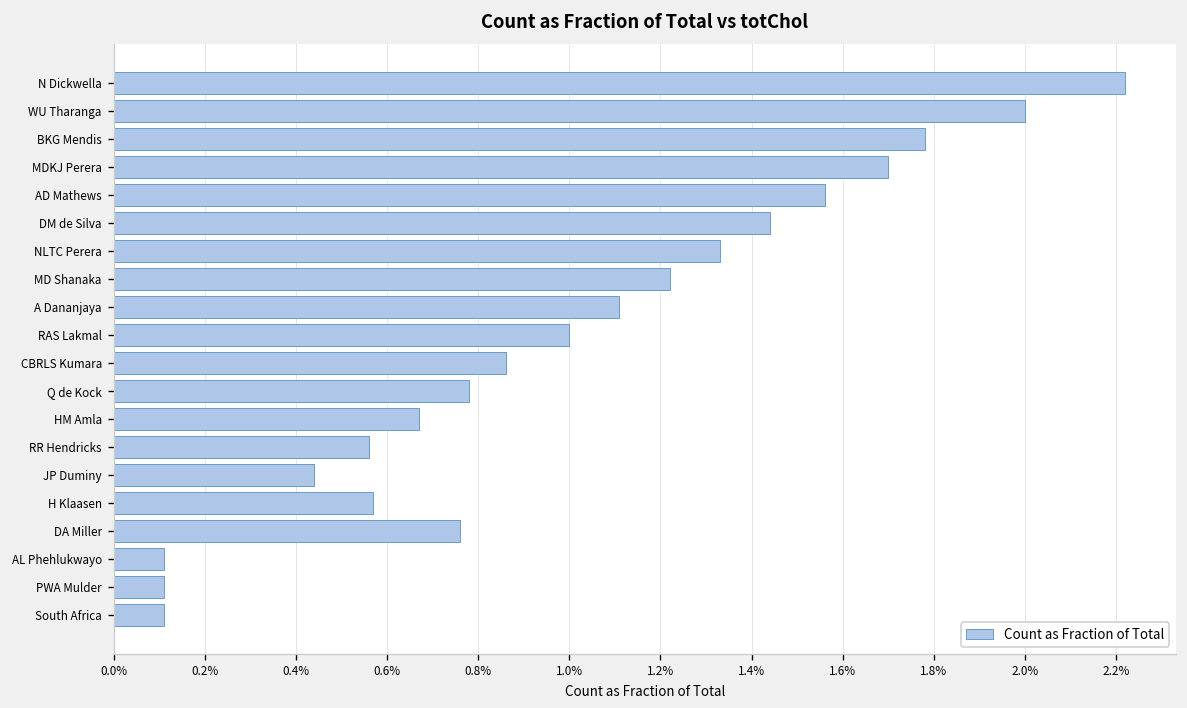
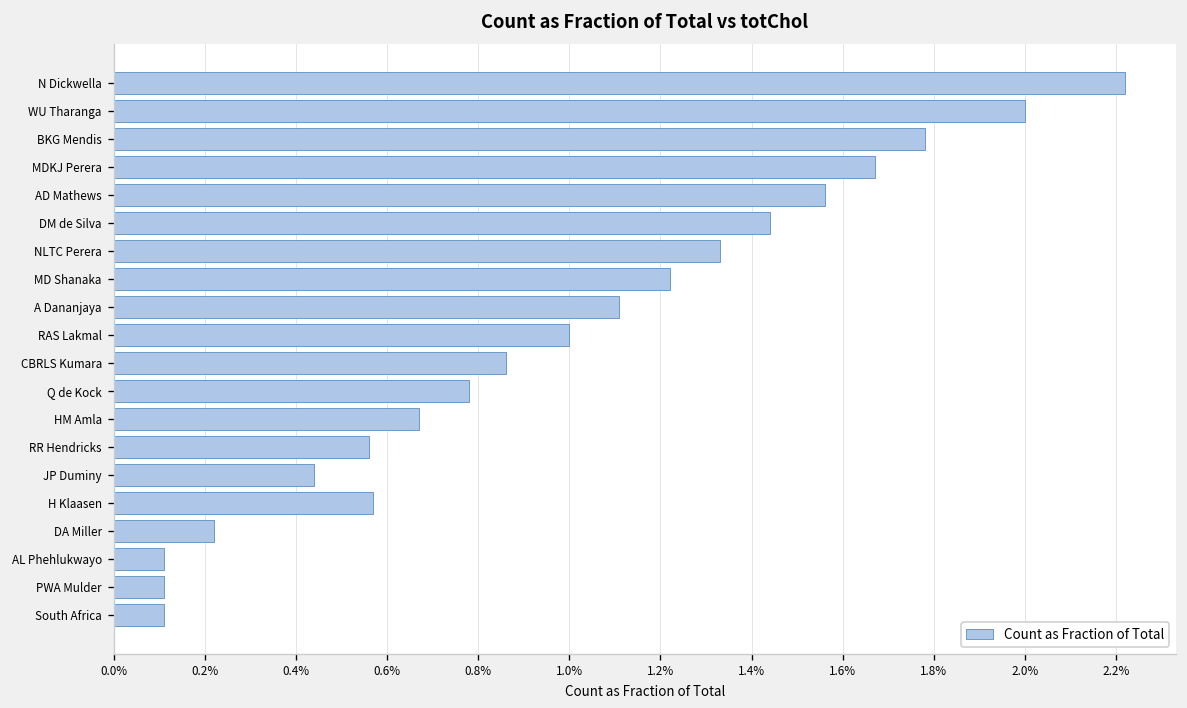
MDKJ Perera: 1.70% -> 1.67%
DA Miller: 0.76% -> 0.22%
